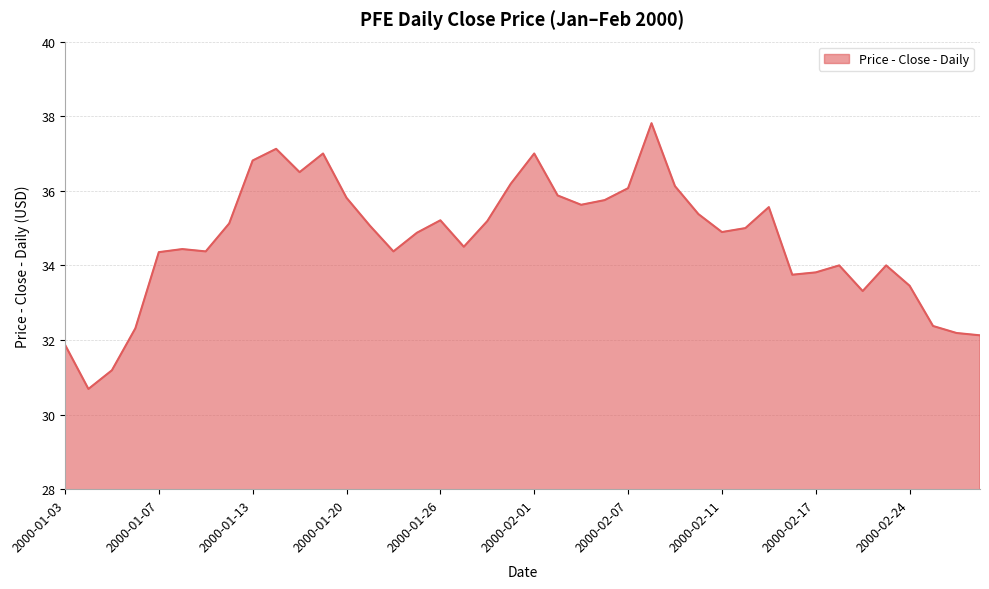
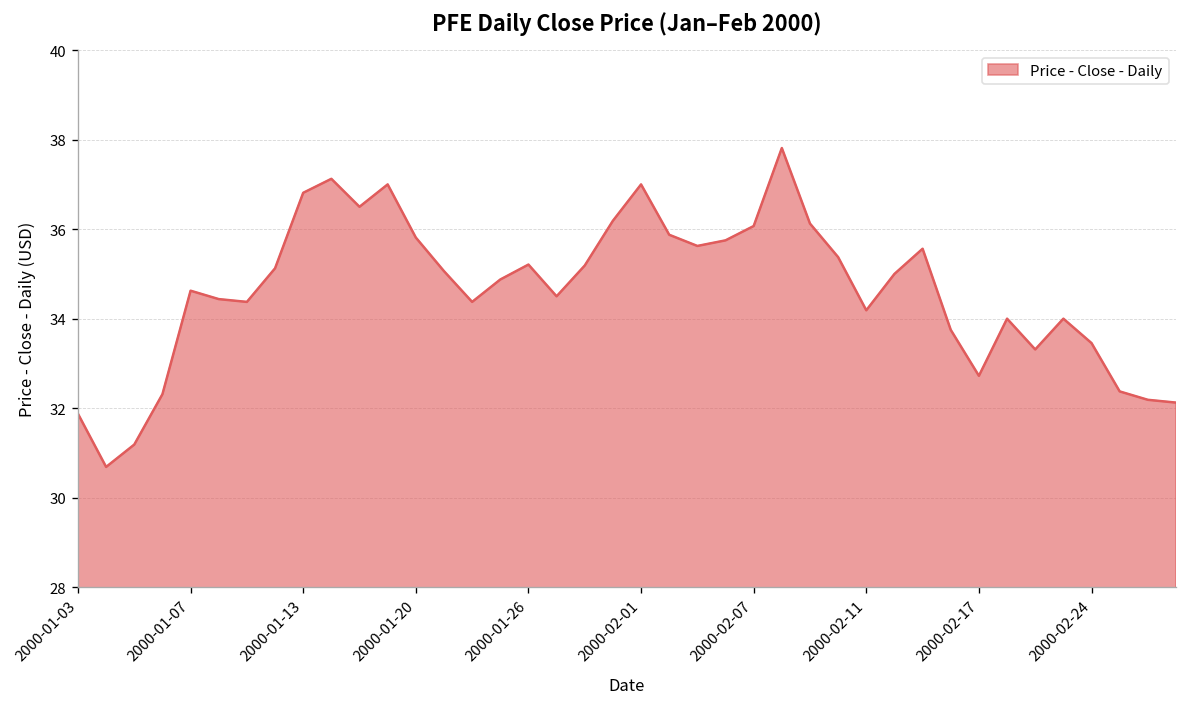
2000-01-07: 34.4 -> 34.6
2000-02-11: 34.9 -> 34.2
2000-02-17: 33.8 -> 32.7
